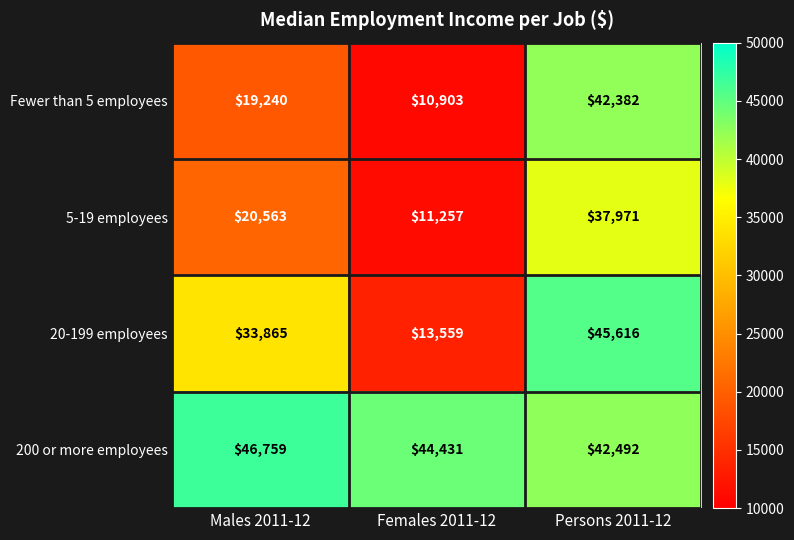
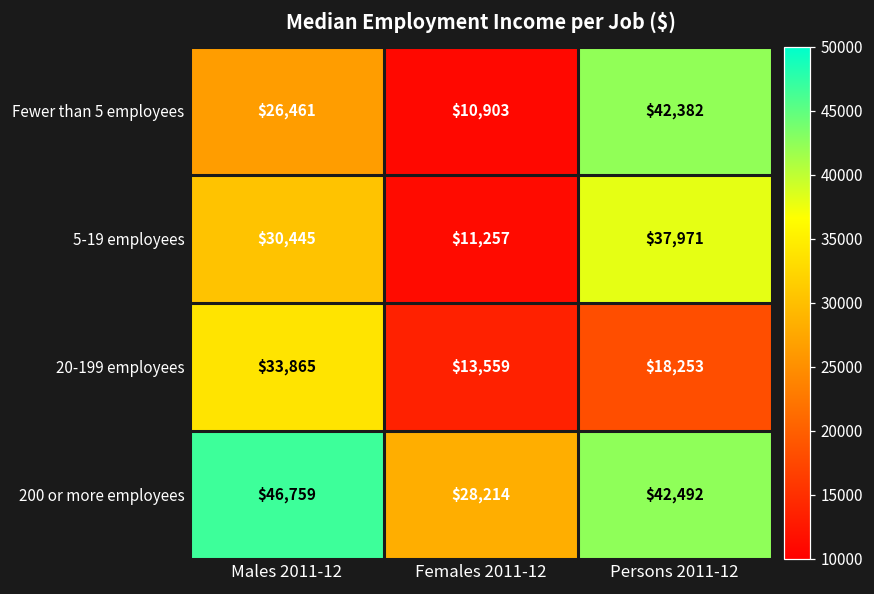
Fewer than 5 employees, Males 2011-12: $19,240 -> $26,461
5-19 employees, Males 2011-12: $20,563 -> $30,445
20-199 employees, Persons 2011-12: $45,616 -> $18,253
200 or more employees, Females 2011-12: $44,431 -> $28,214
